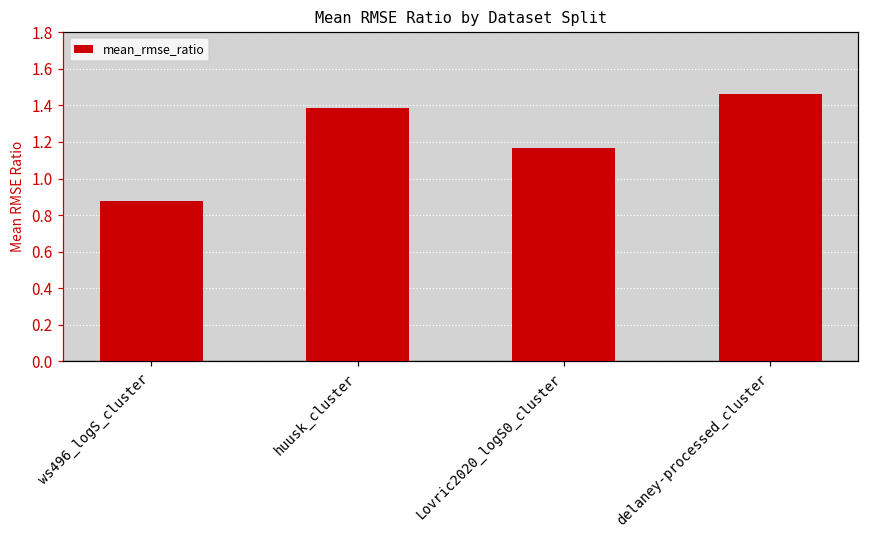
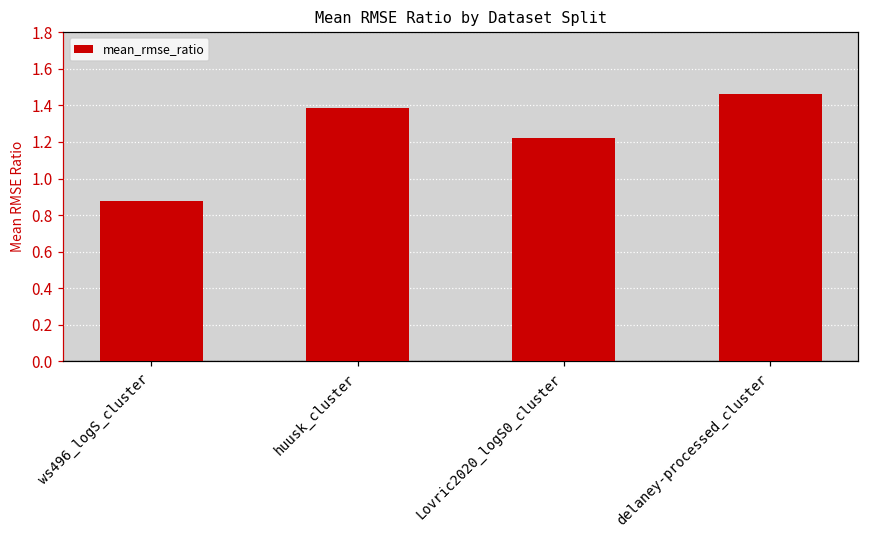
Lovric2020_logS0_cluster: 1.17 -> 1.22
